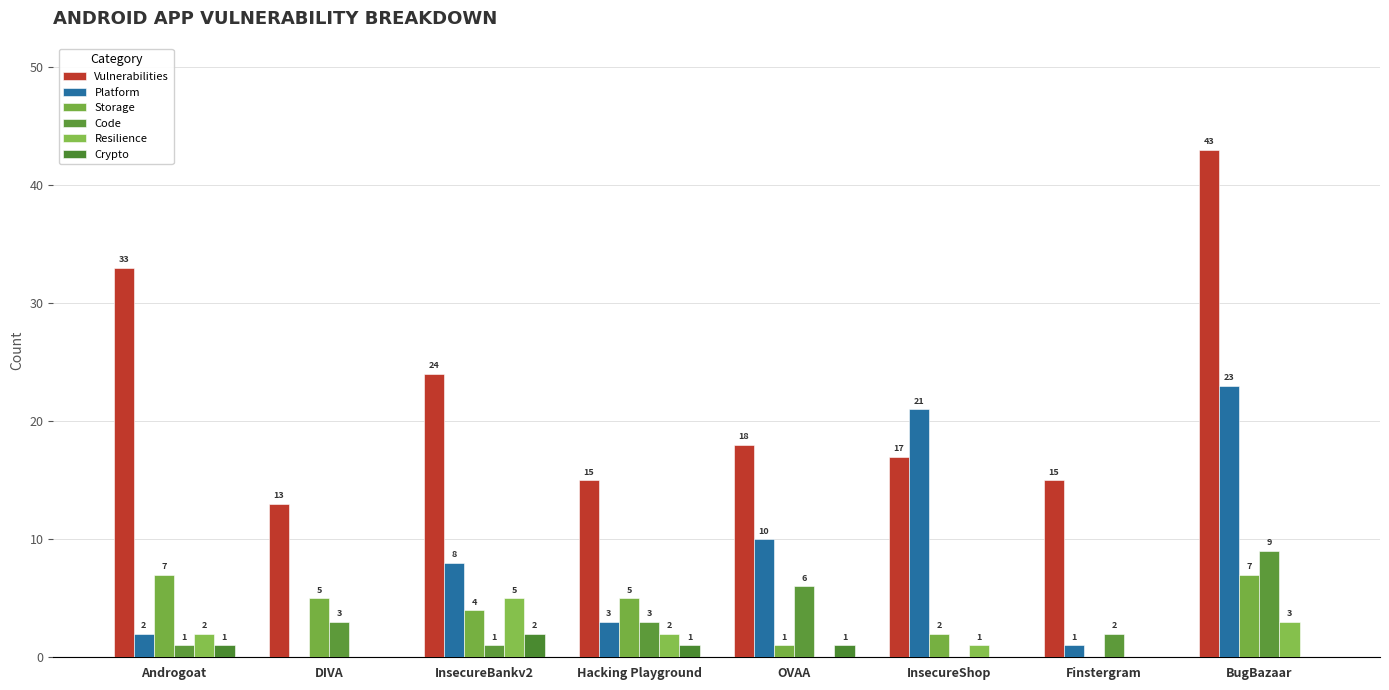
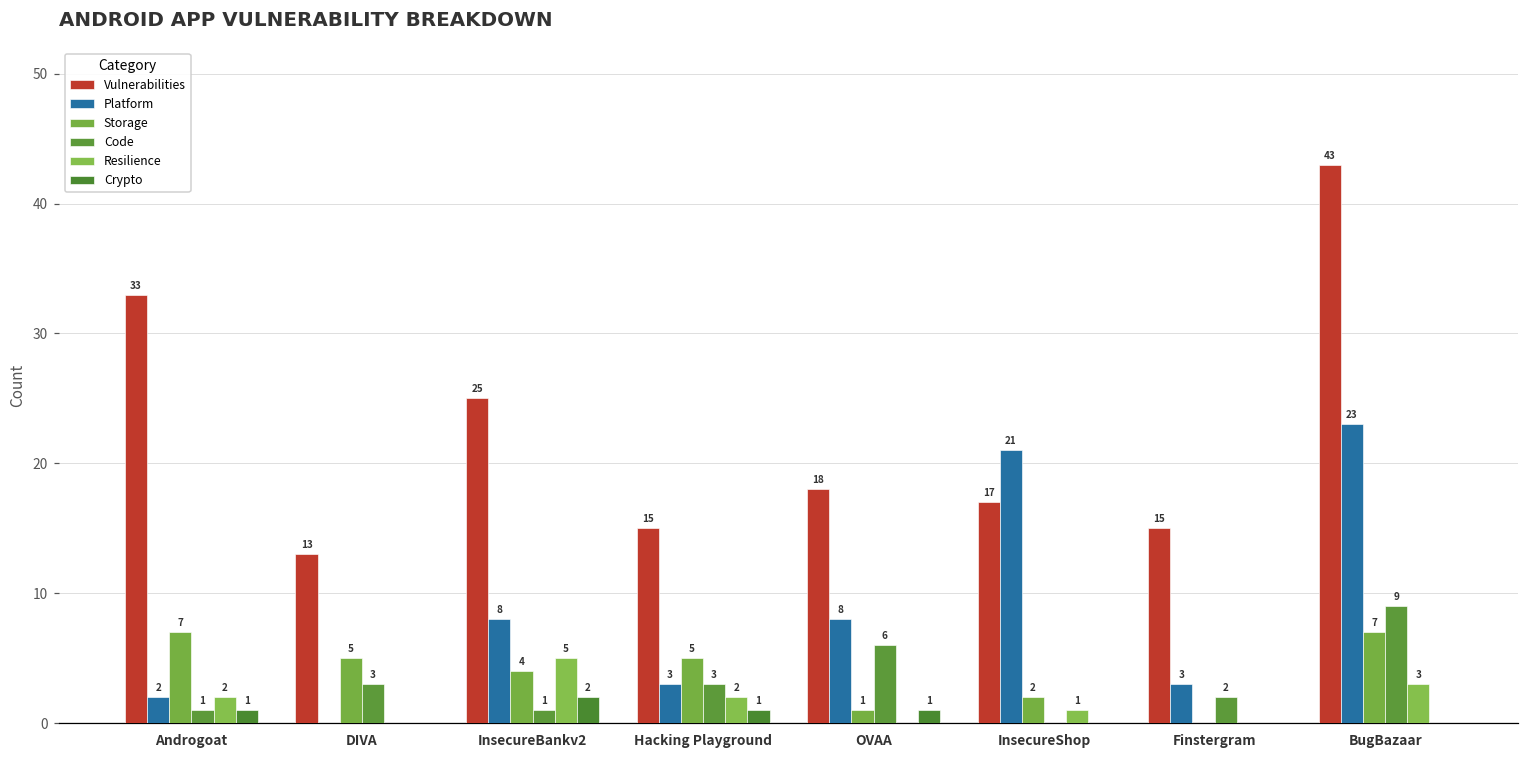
Vulnerabilities, InsecureBankv2: 24 -> 25
Platform, OVAA: 10 -> 8
Platform, Finstergram: 1 -> 3
